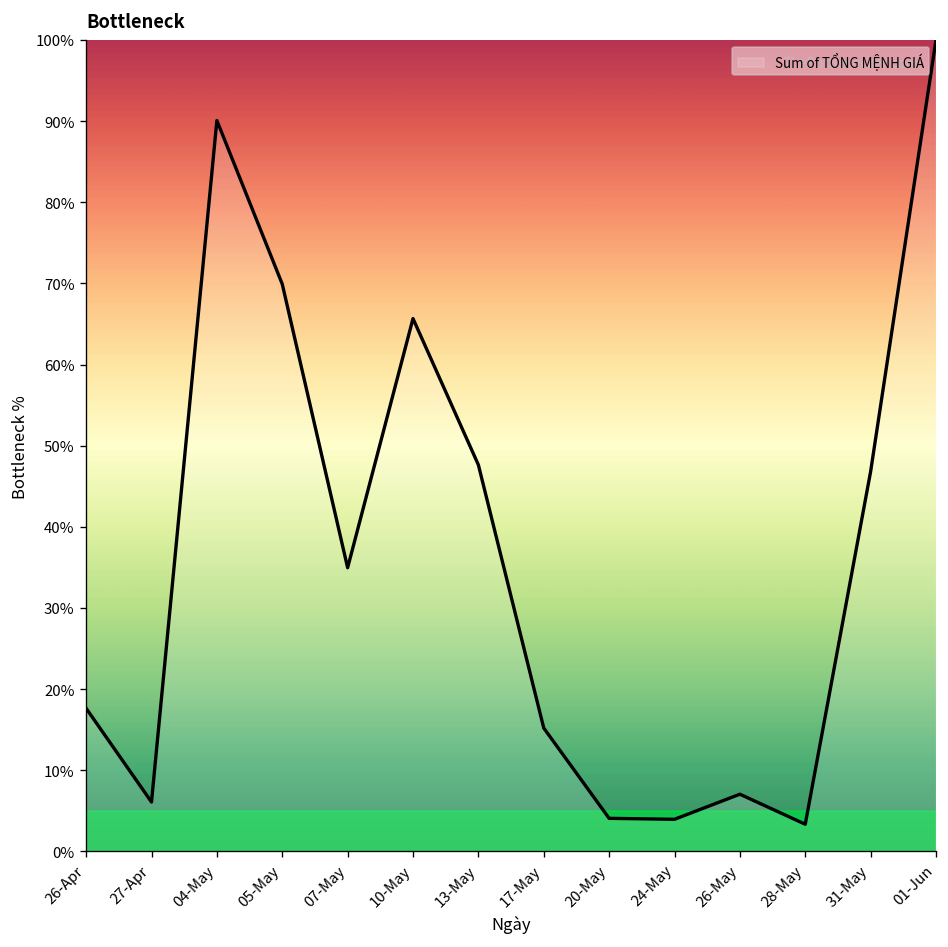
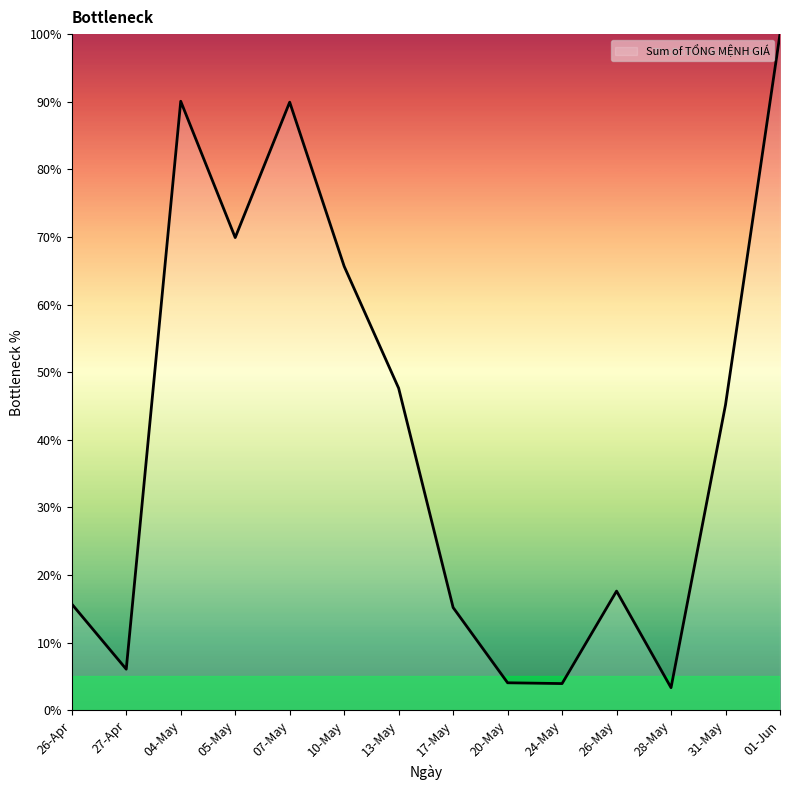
26-Apr: 18% -> 16%
07-May: 35% -> 90%
26-May: 7% -> 18%
31-May: 47% -> 45%
